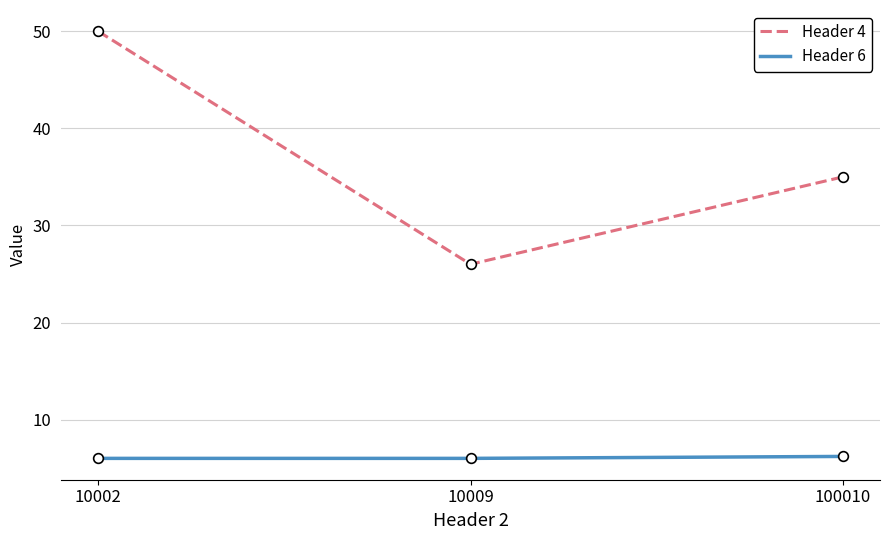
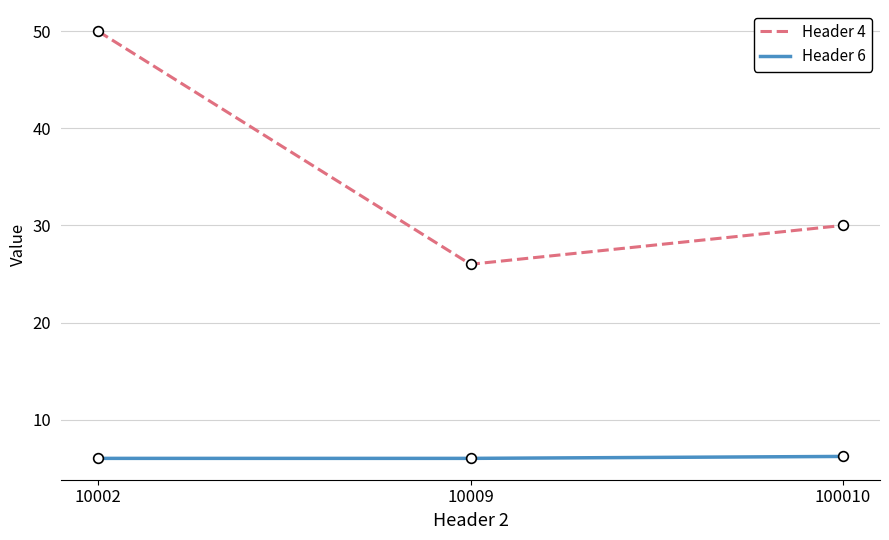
Header 4, 100010: 35 -> 30
